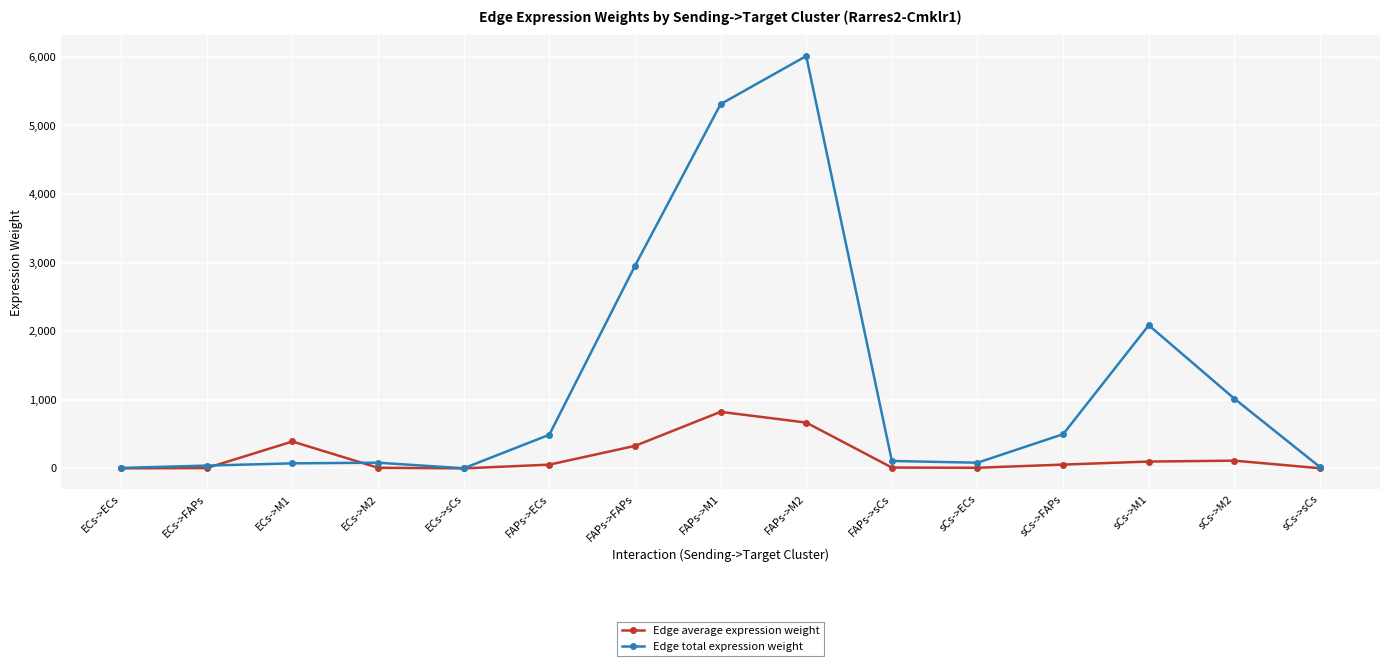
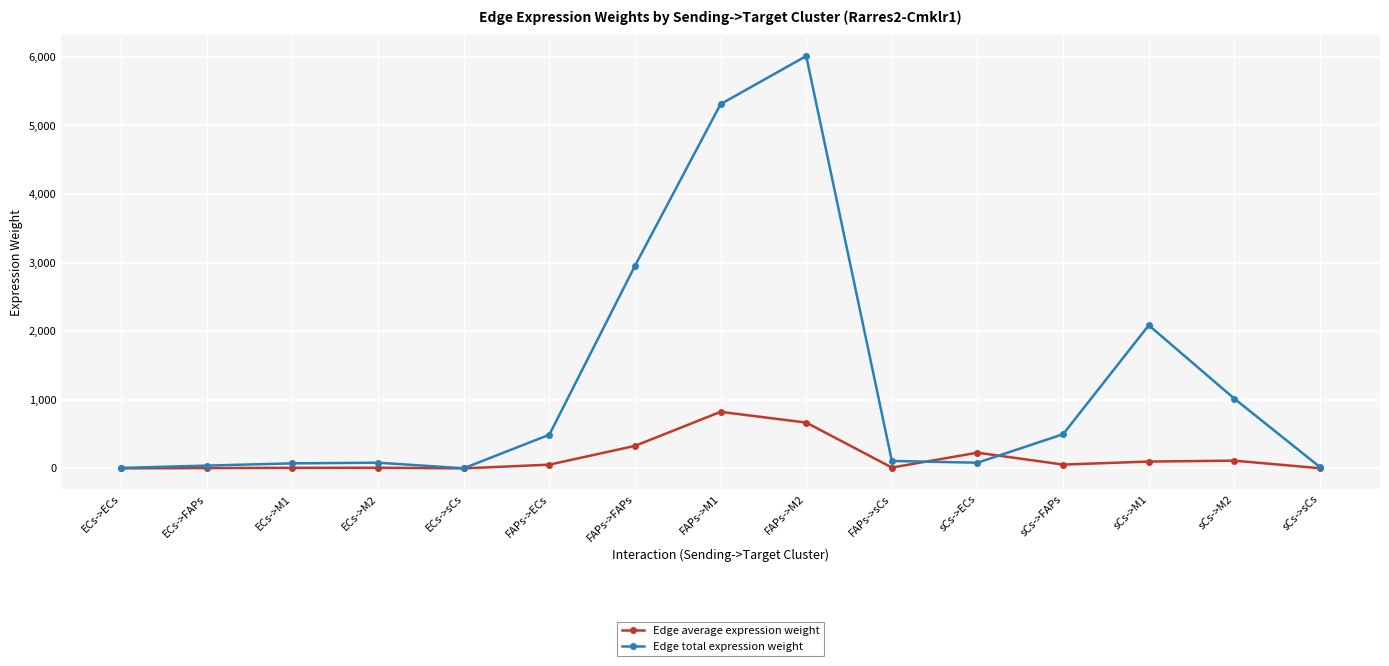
Edge average expression weight, ECs->M1: 400 -> 0
Edge average expression weight, sCs->ECs: 0 -> 200
